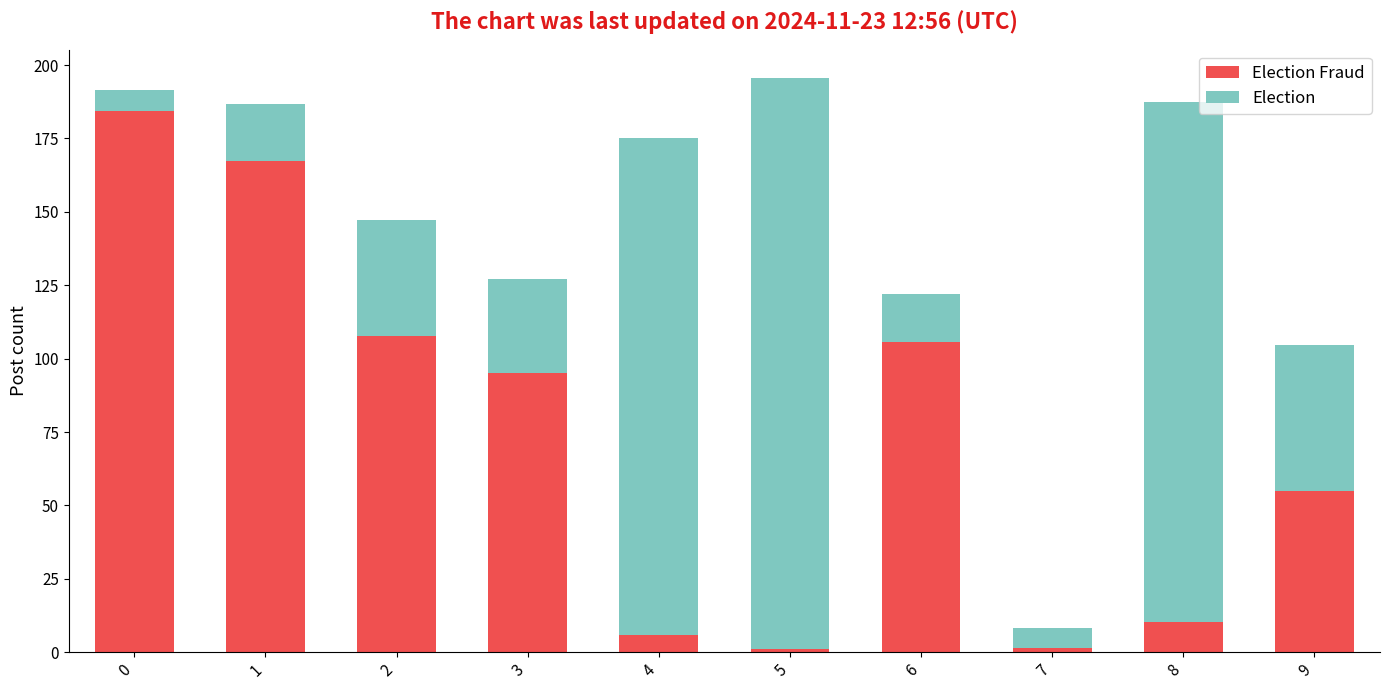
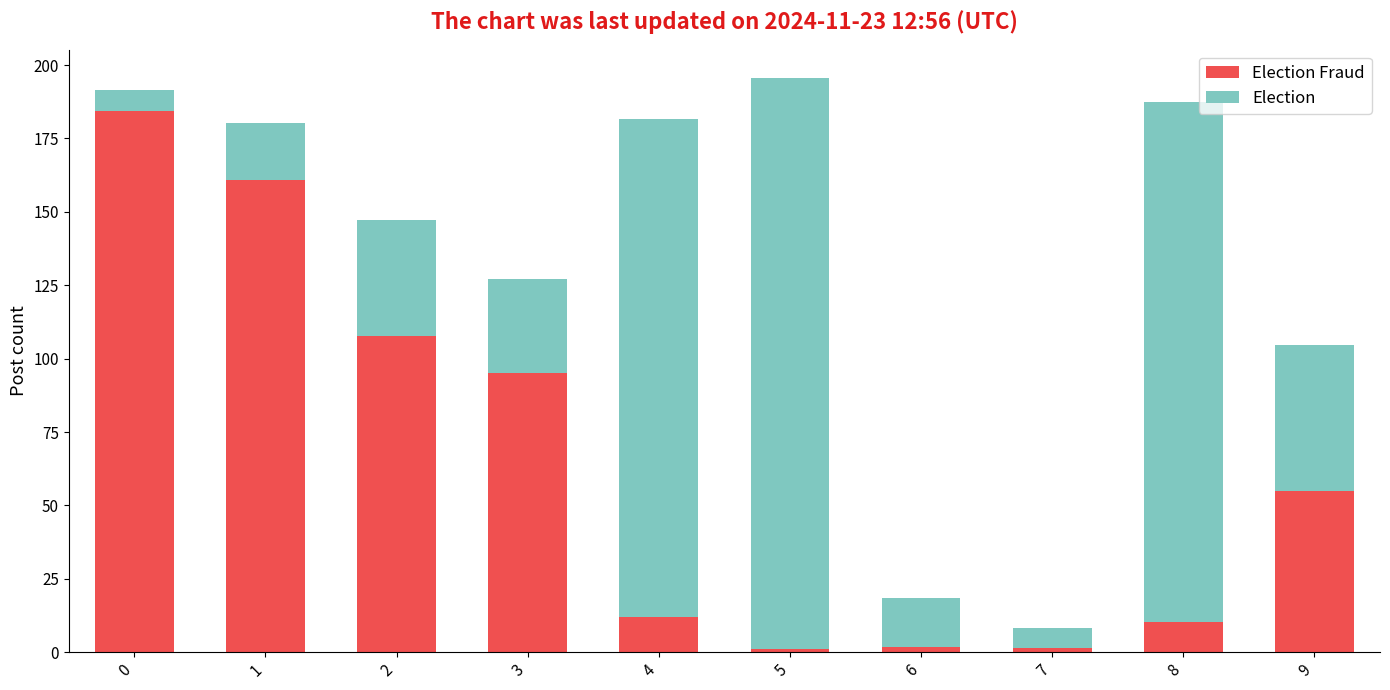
Election Fraud, 1: 167 -> 161
Election Fraud, 4: 6 -> 12
Election Fraud, 6: 106 -> 2
